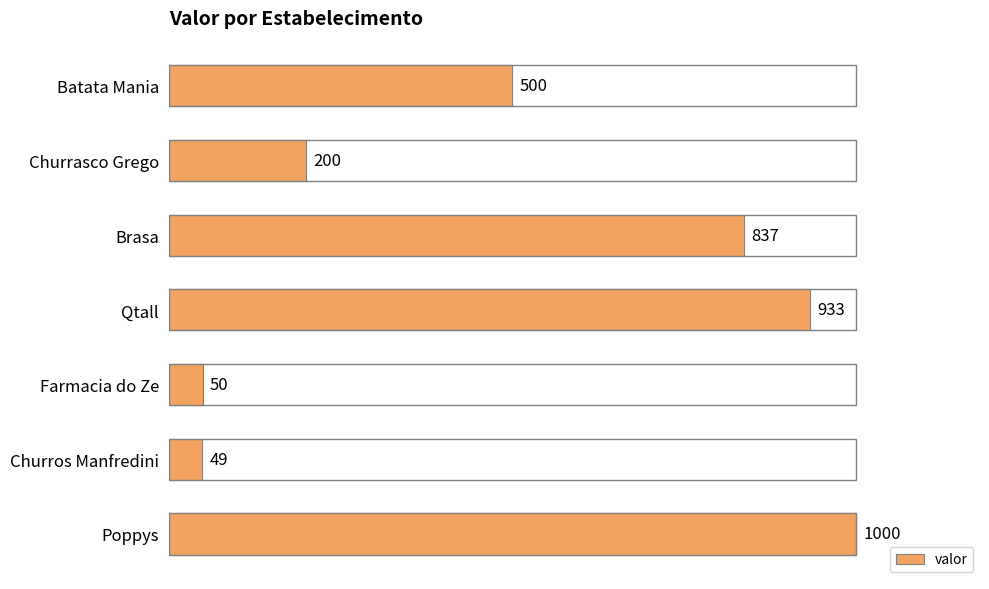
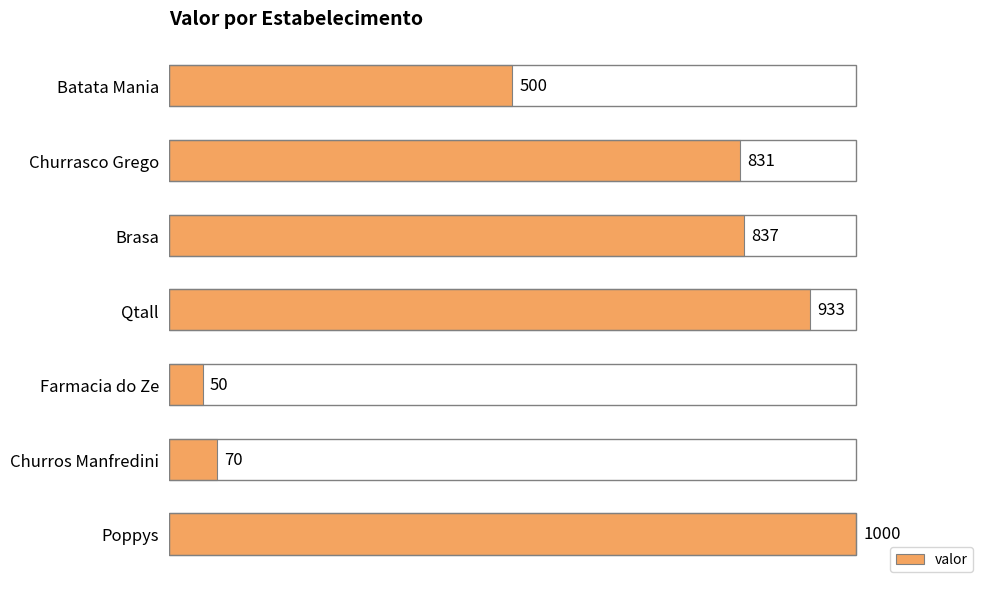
Churrasco Grego: 200 -> 831
Churros Manfredini: 49 -> 70
